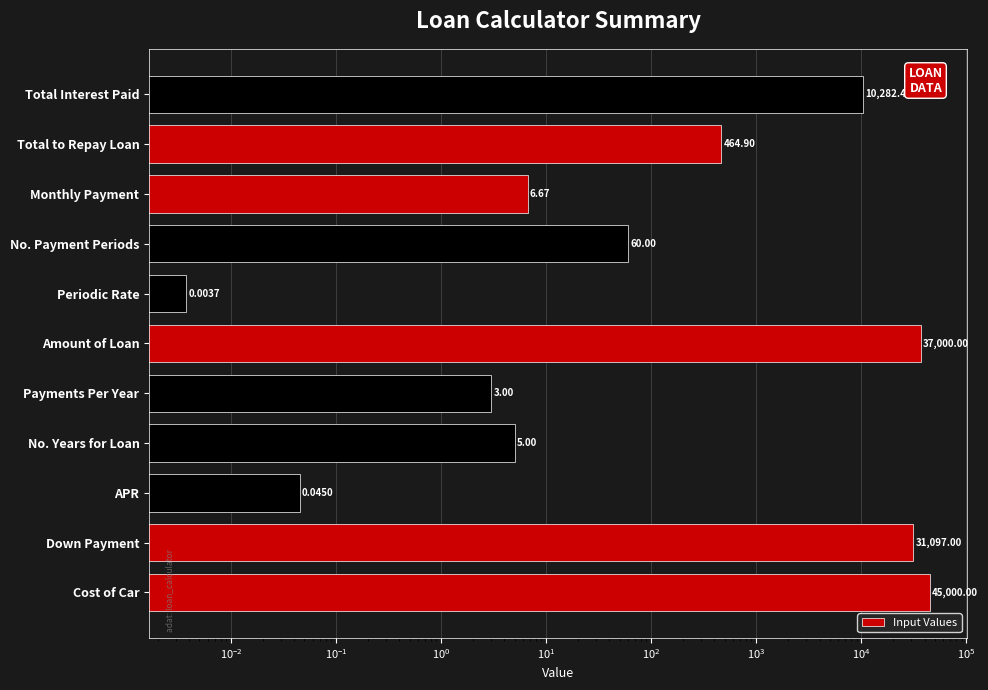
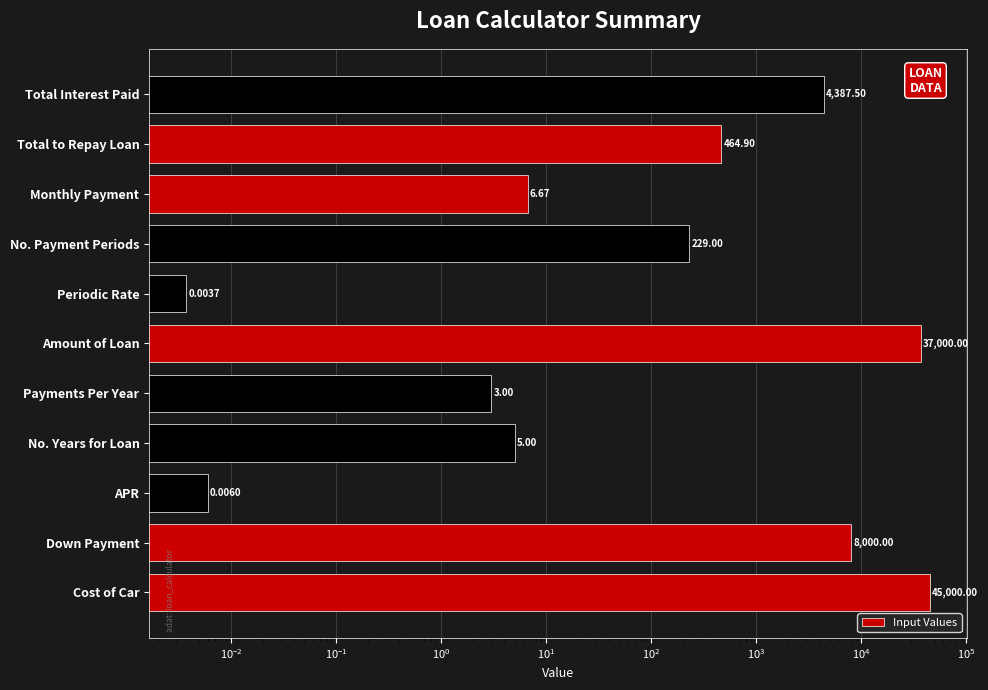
Total Interest Paid: 10,282.40 -> 4,387.50
No. Payment Periods: 60.00 -> 229.00
APR: 0.0450 -> 0.0060
Down Payment: 31,097.00 -> 8,000.00
